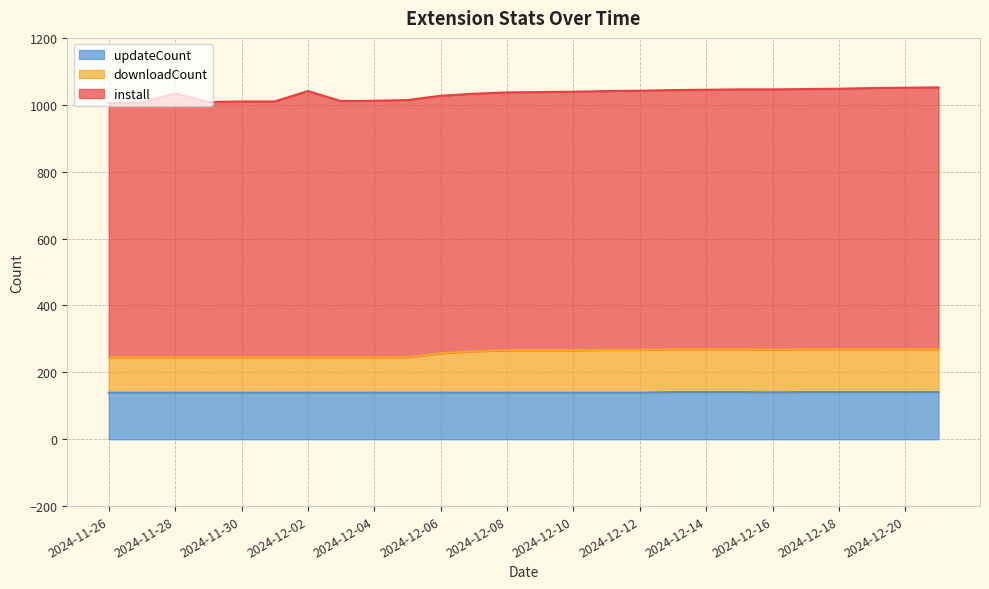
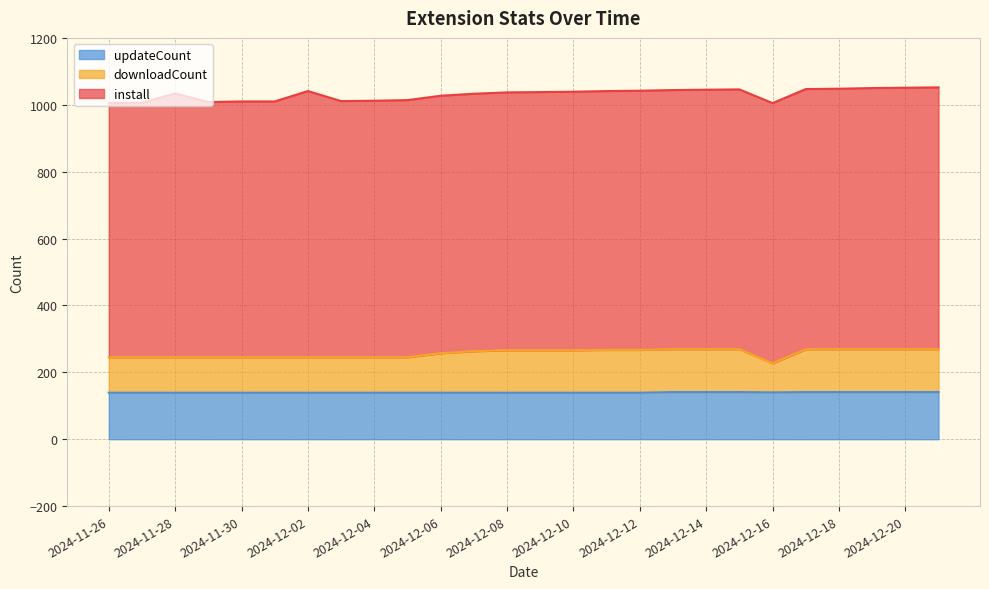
downloadCount, 2024-12-16: 130 -> 90
